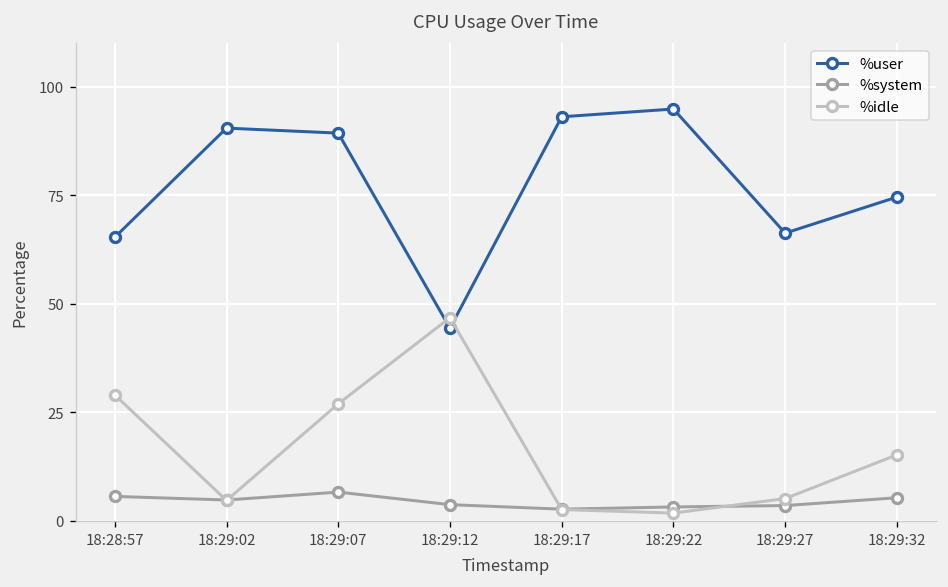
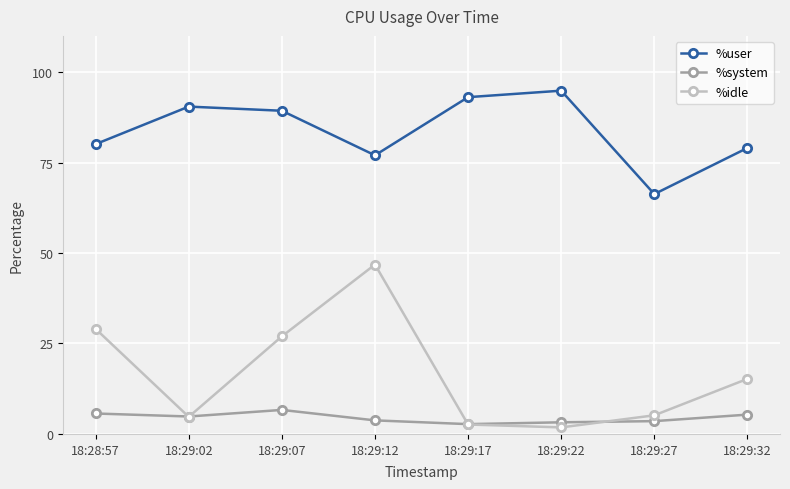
%user, 18:28:57: 65 -> 80
%user, 18:29:12: 44 -> 77
%user, 18:29:32: 75 -> 79
